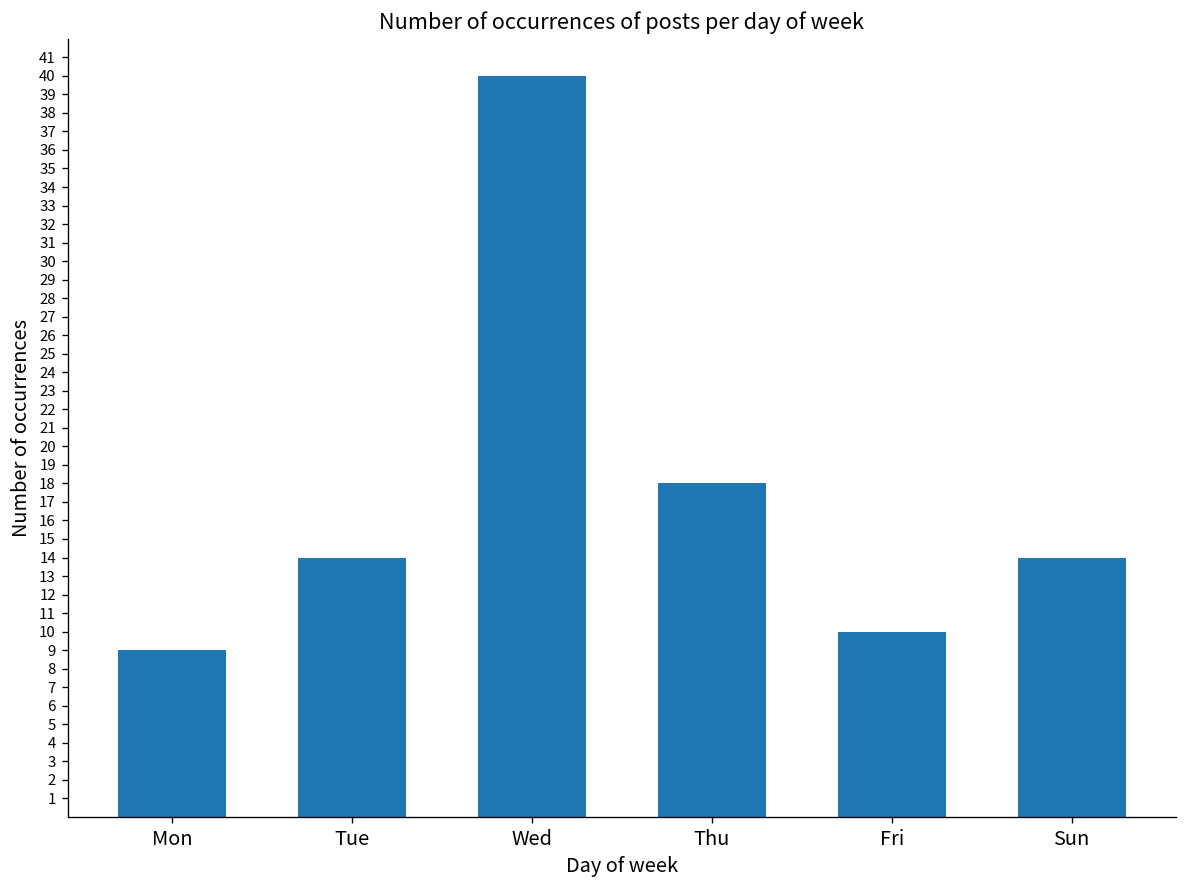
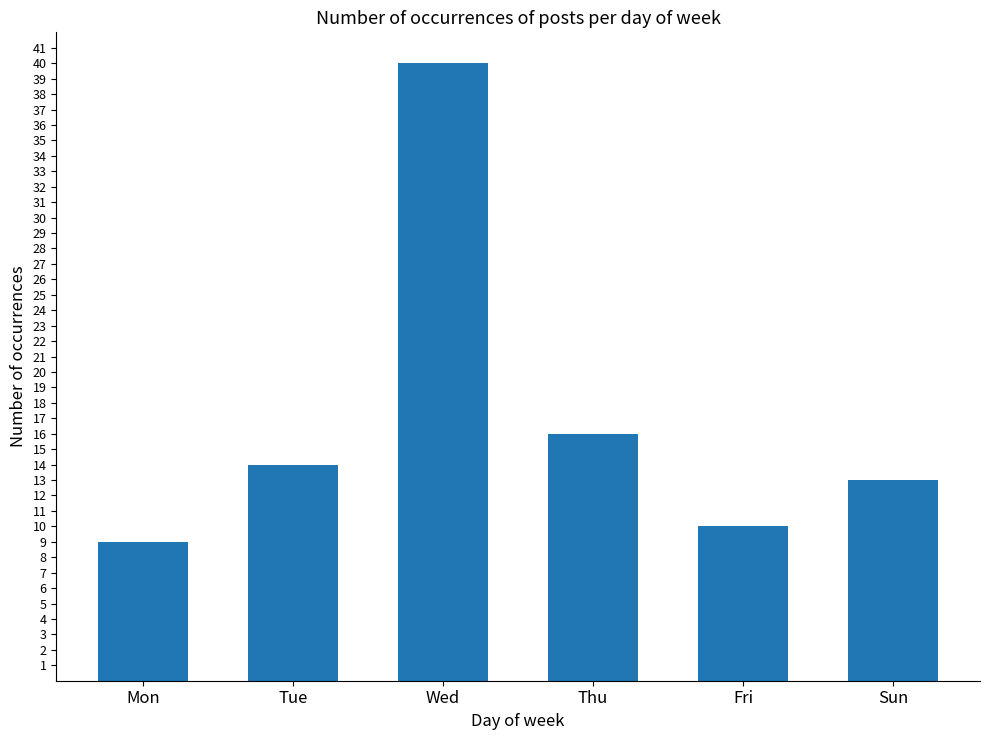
Thu: 18 -> 16
Sun: 14 -> 13
